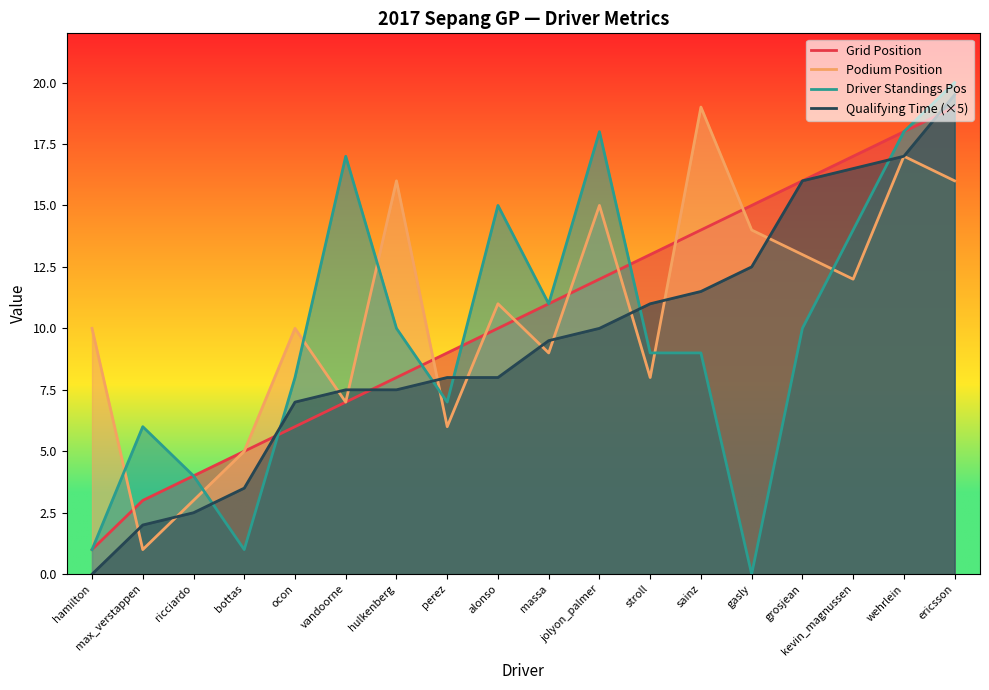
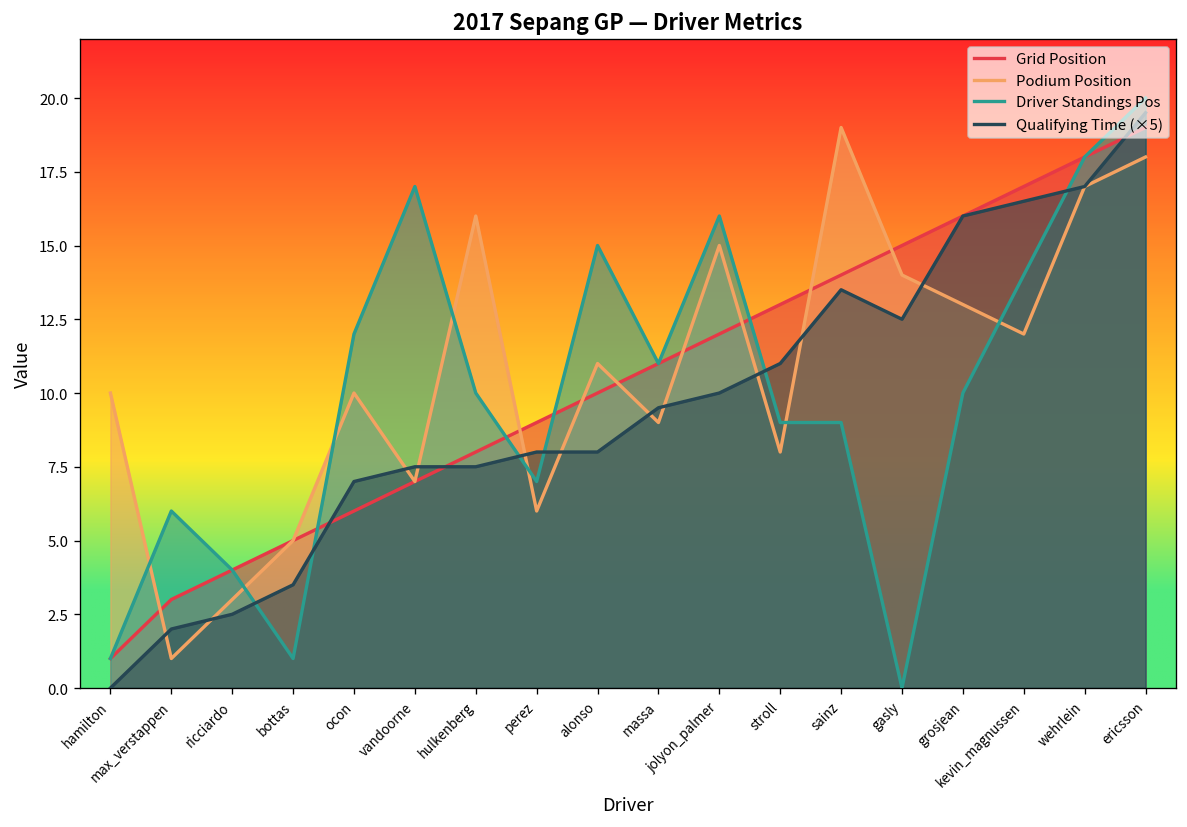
Driver Standings Pos, ocon: 8 -> 12
Driver Standings Pos, jolyon_palmer: 18 -> 16
Qualifying Time (×5), sainz: 11.5 -> 13.5
Podium Position, ericsson: 16 -> 18
